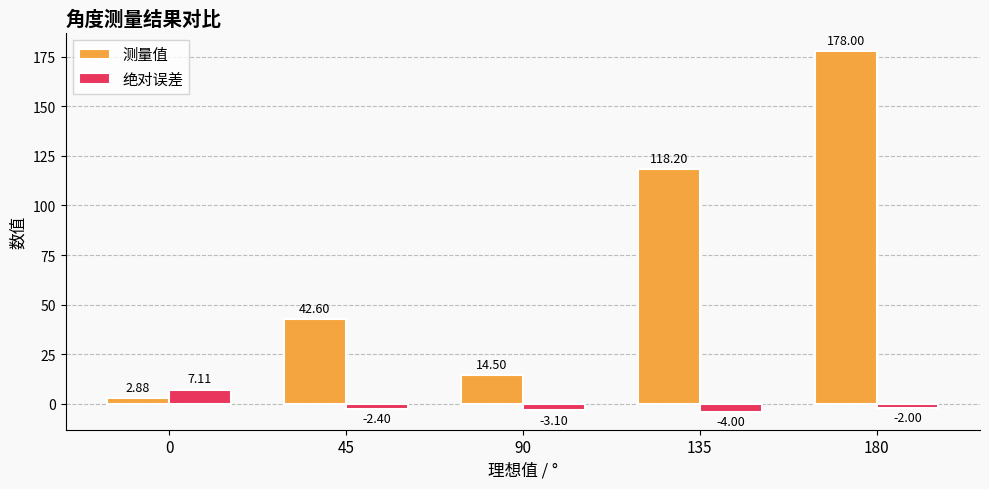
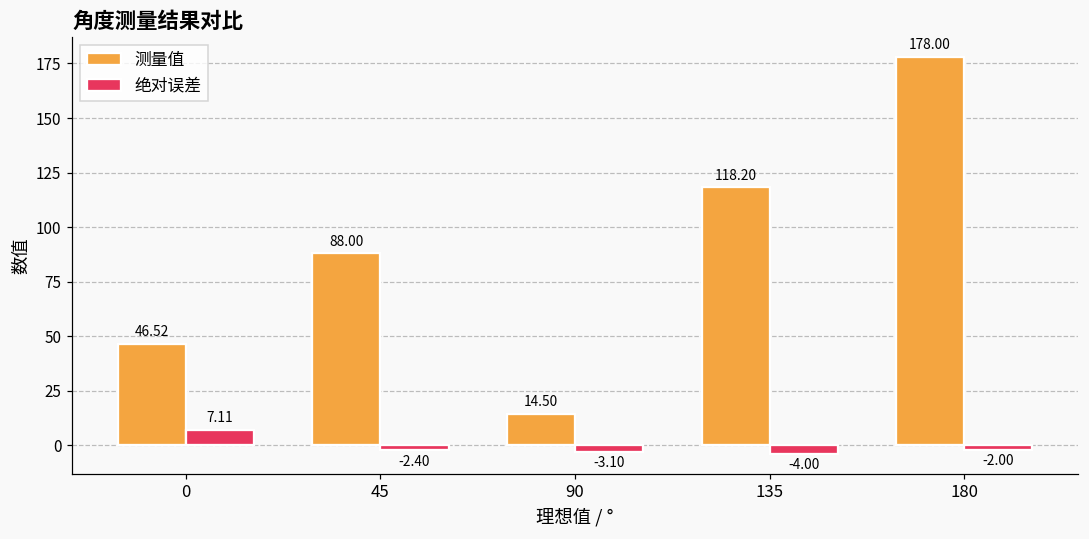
测量值, 0: 2.88 -> 46.52
测量值, 45: 42.60 -> 88.00
